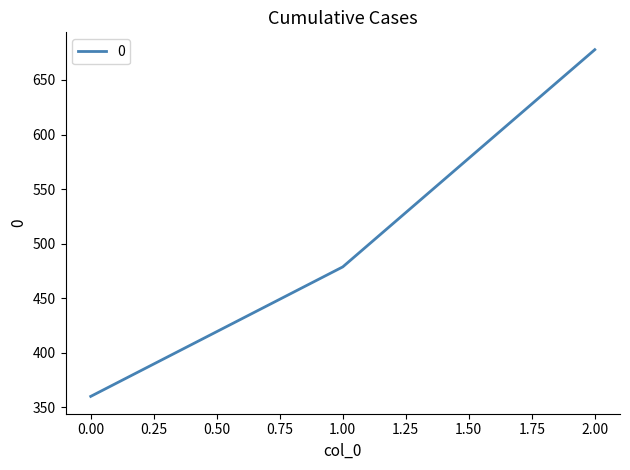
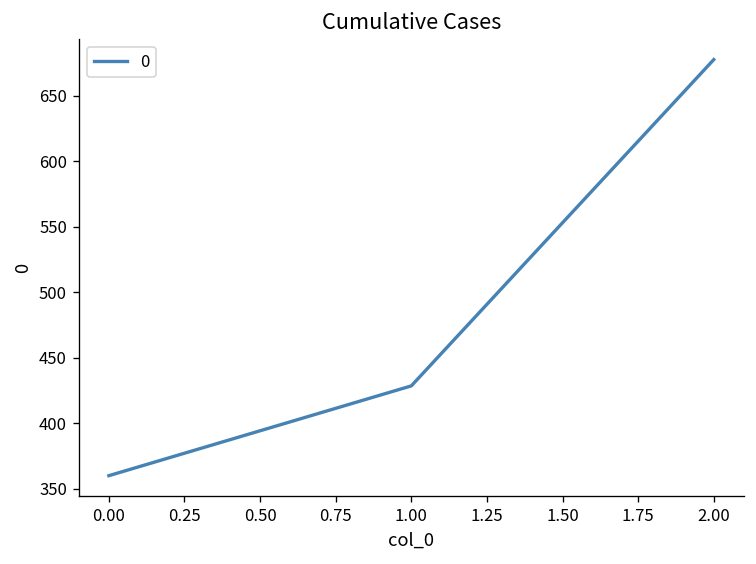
1.00: 479 -> 429
